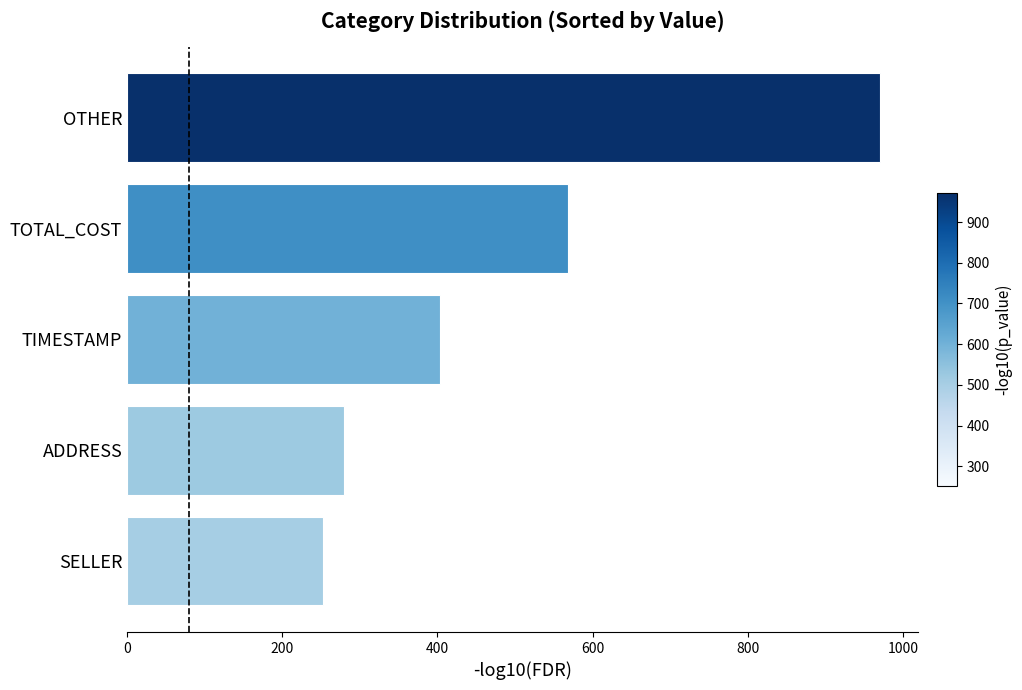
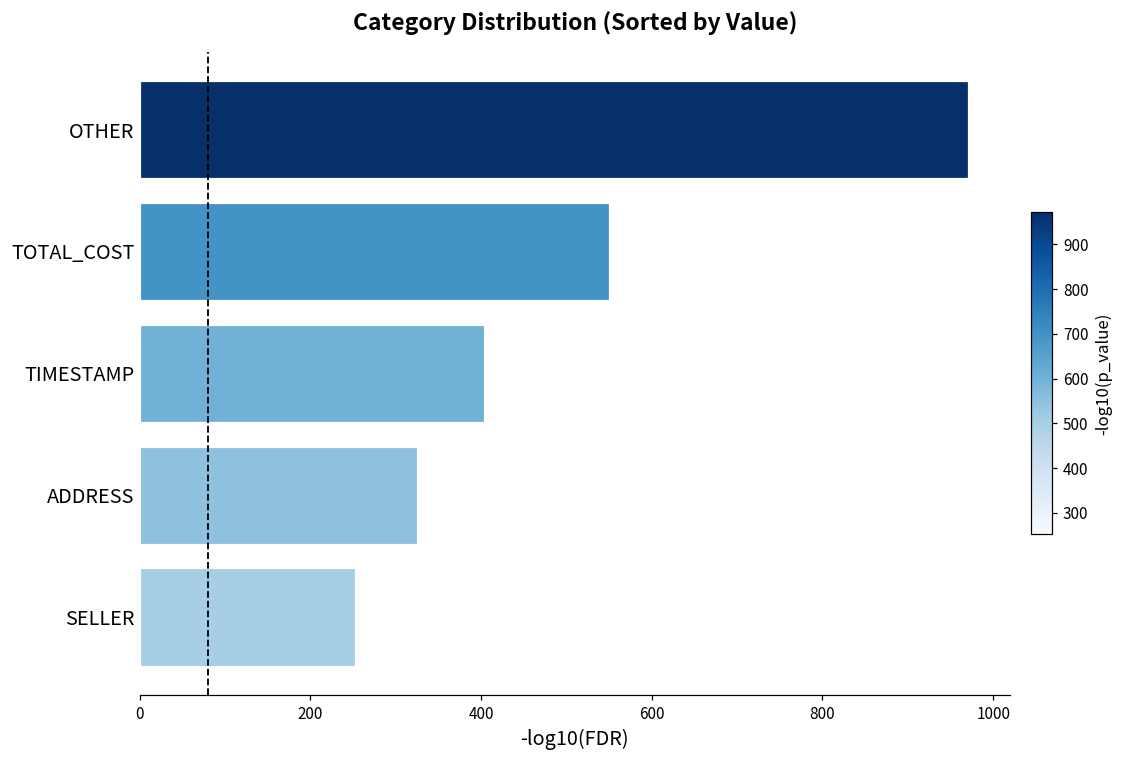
TOTAL_COST: 570 -> 550
ADDRESS: 280 -> 330
